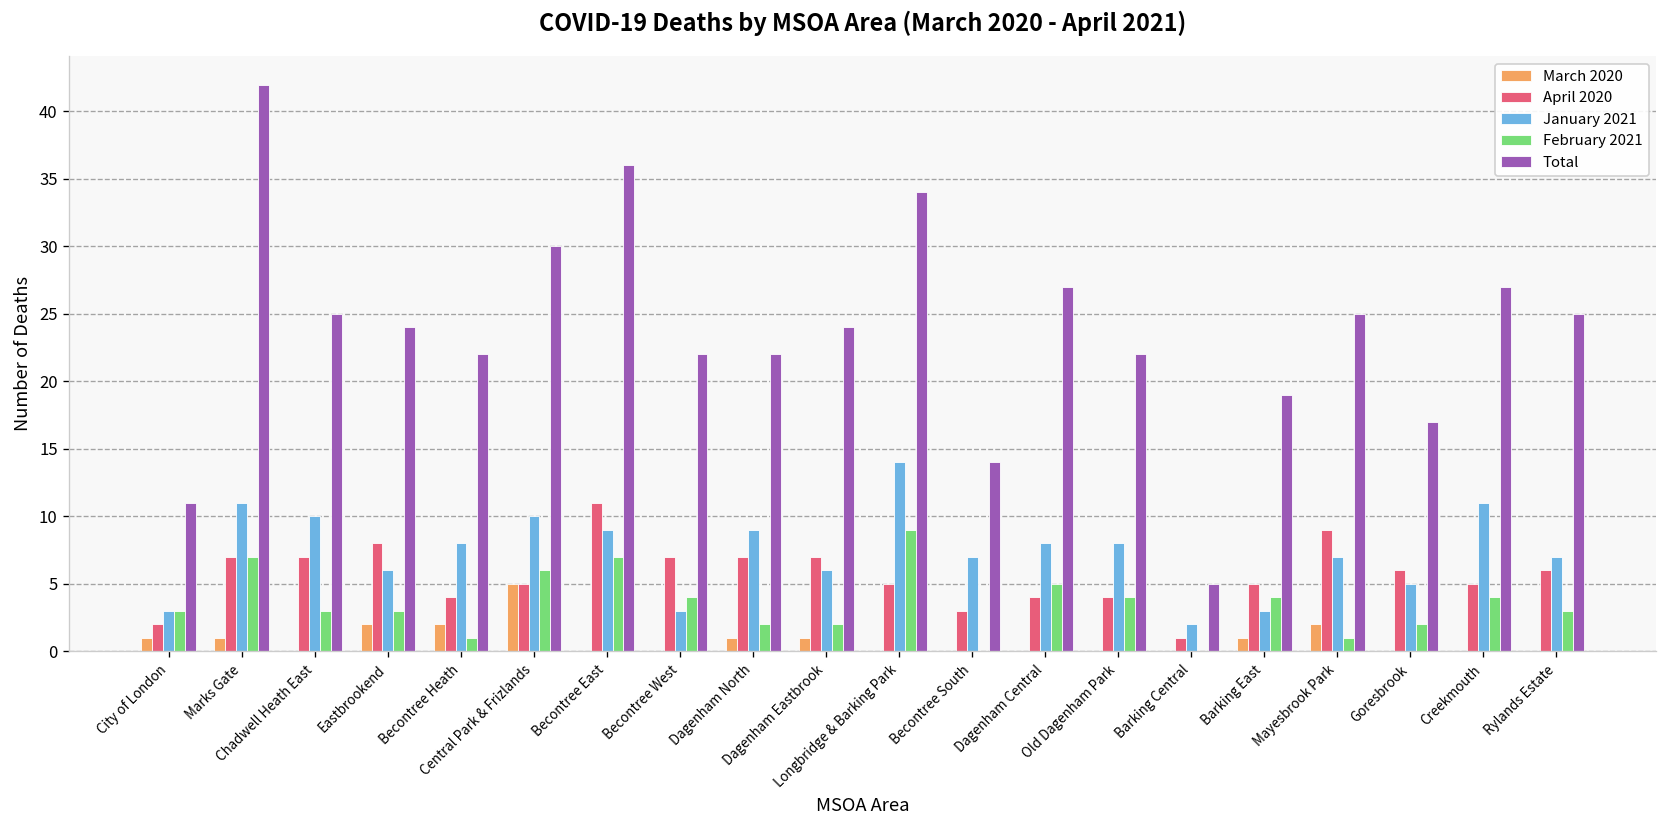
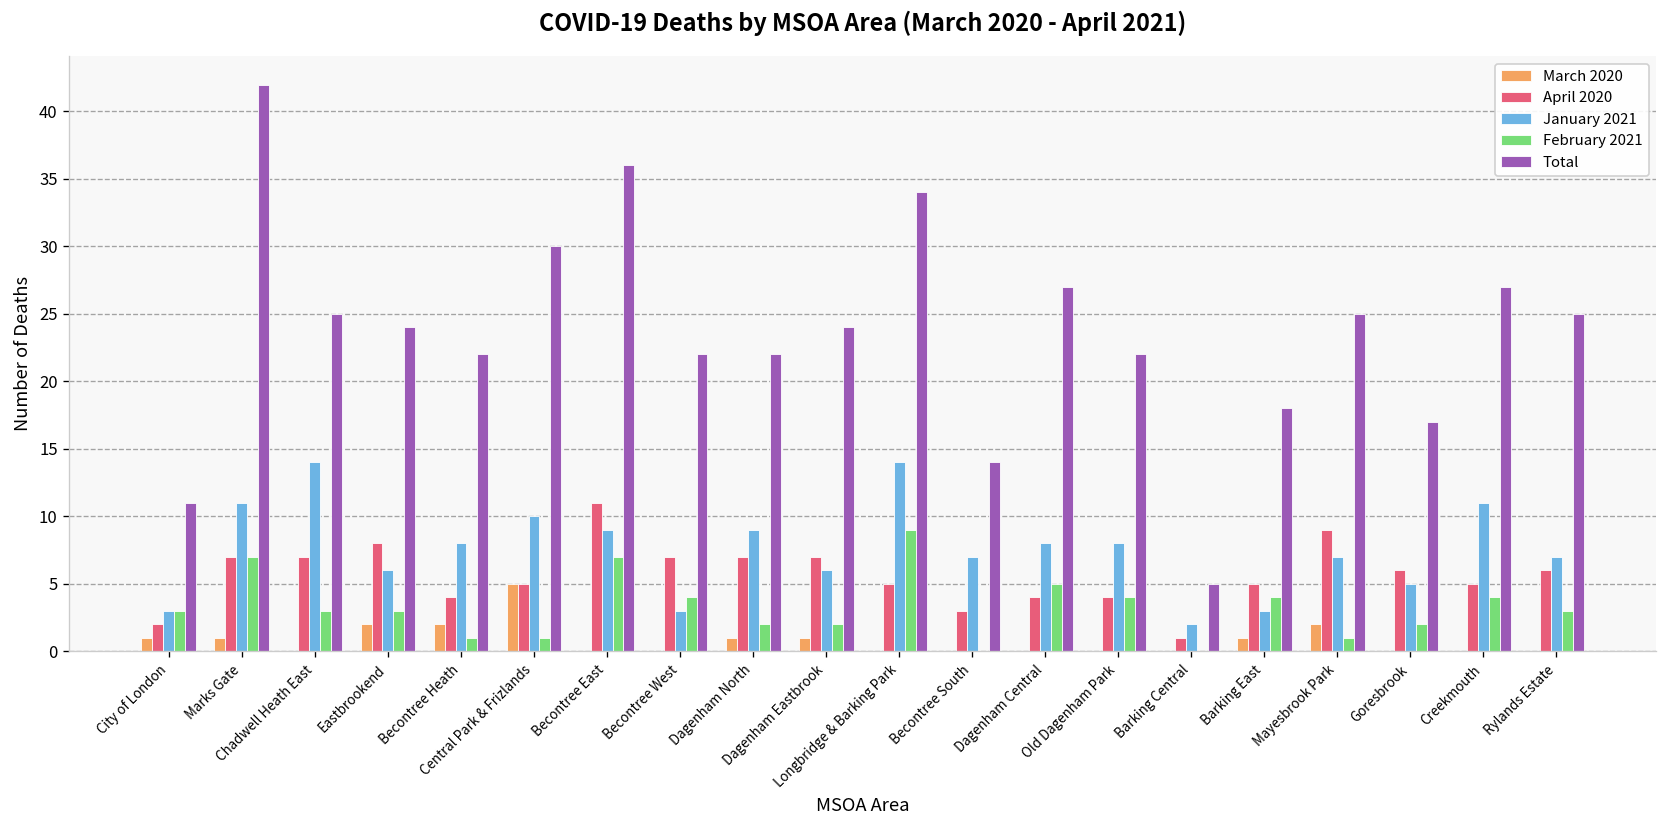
January 2021, Chadwell Heath East: 10 -> 14
February 2021, Central Park & Frizlands: 6 -> 1
Total, Barking East: 19 -> 18
